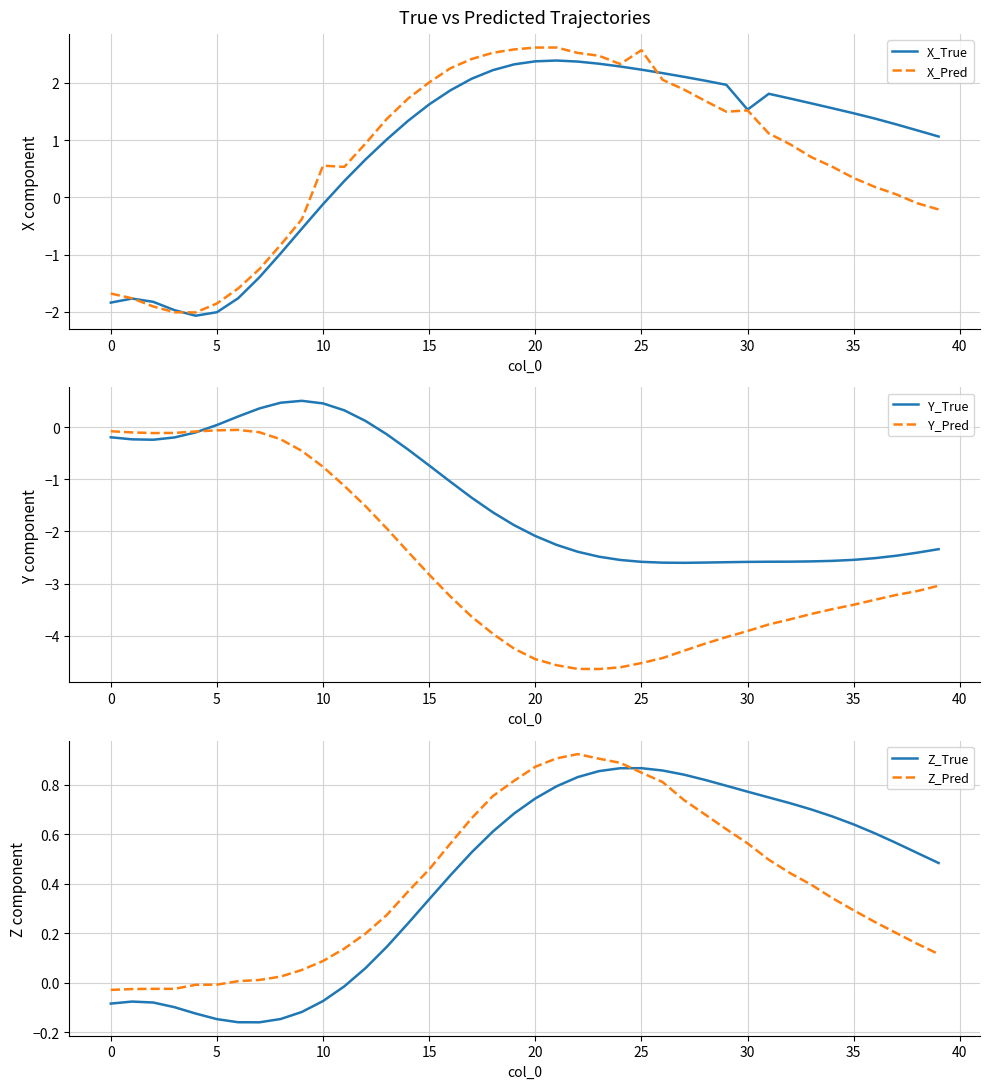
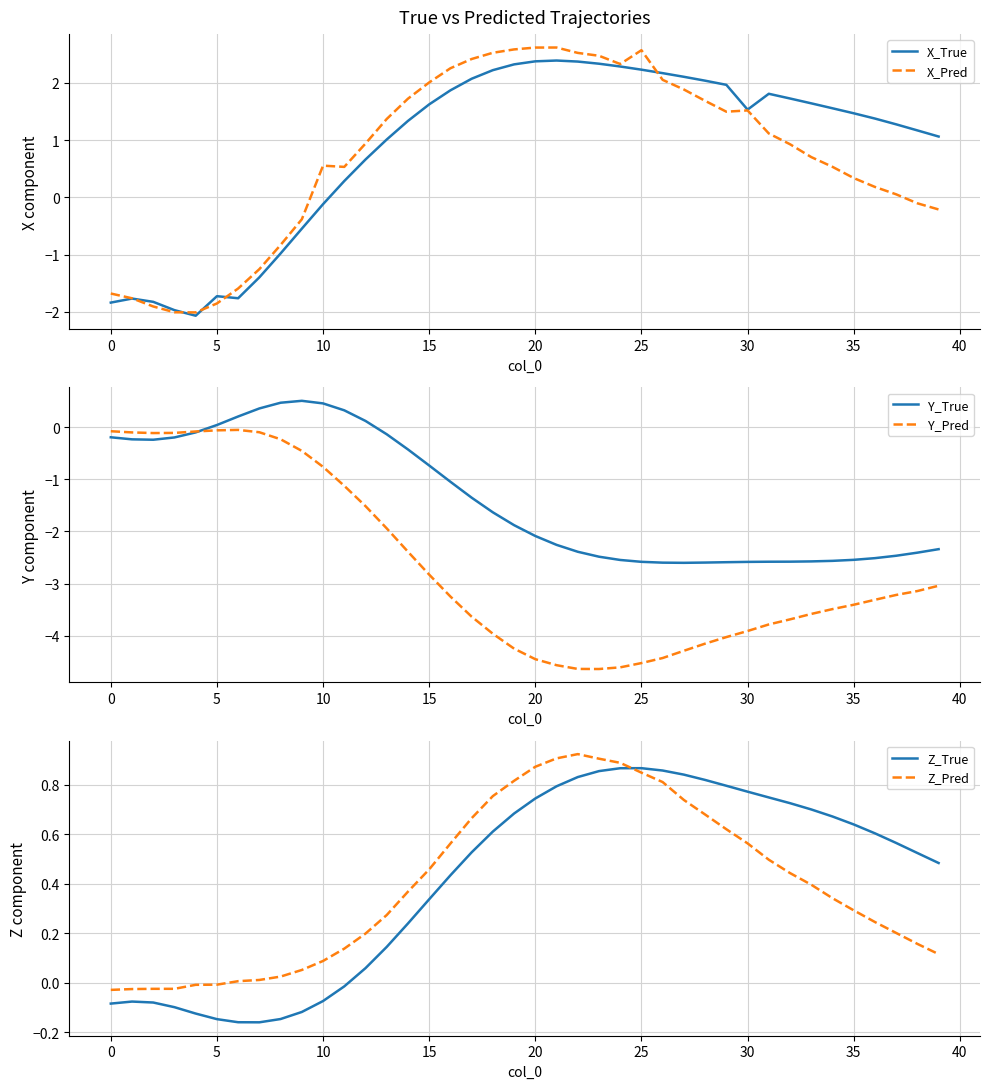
True vs Predicted Trajectories, X_True, 5: -2.0 -> -1.7
